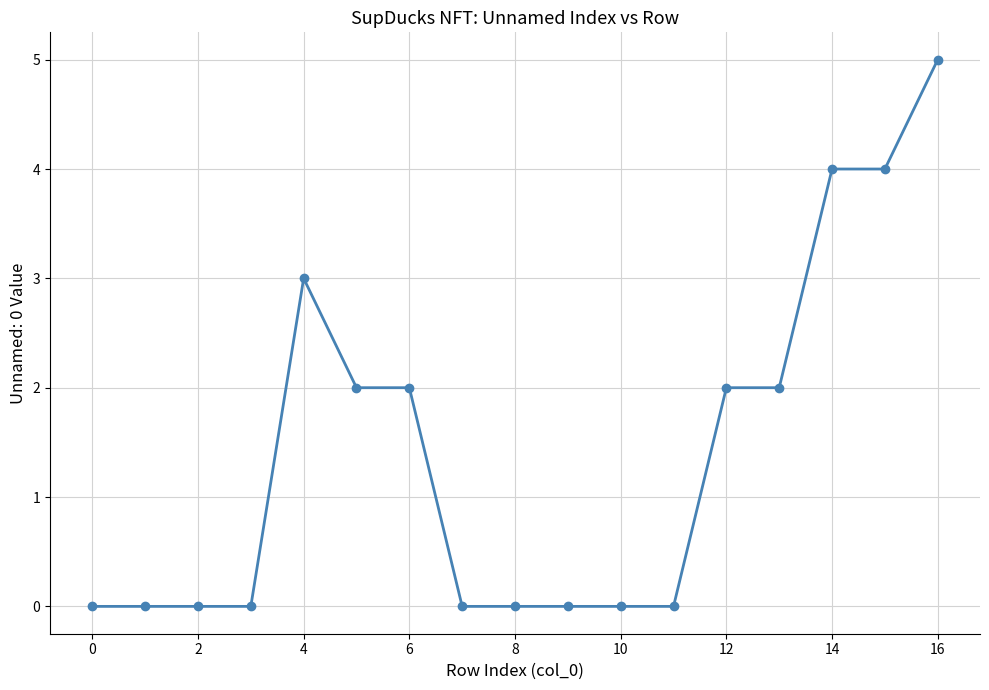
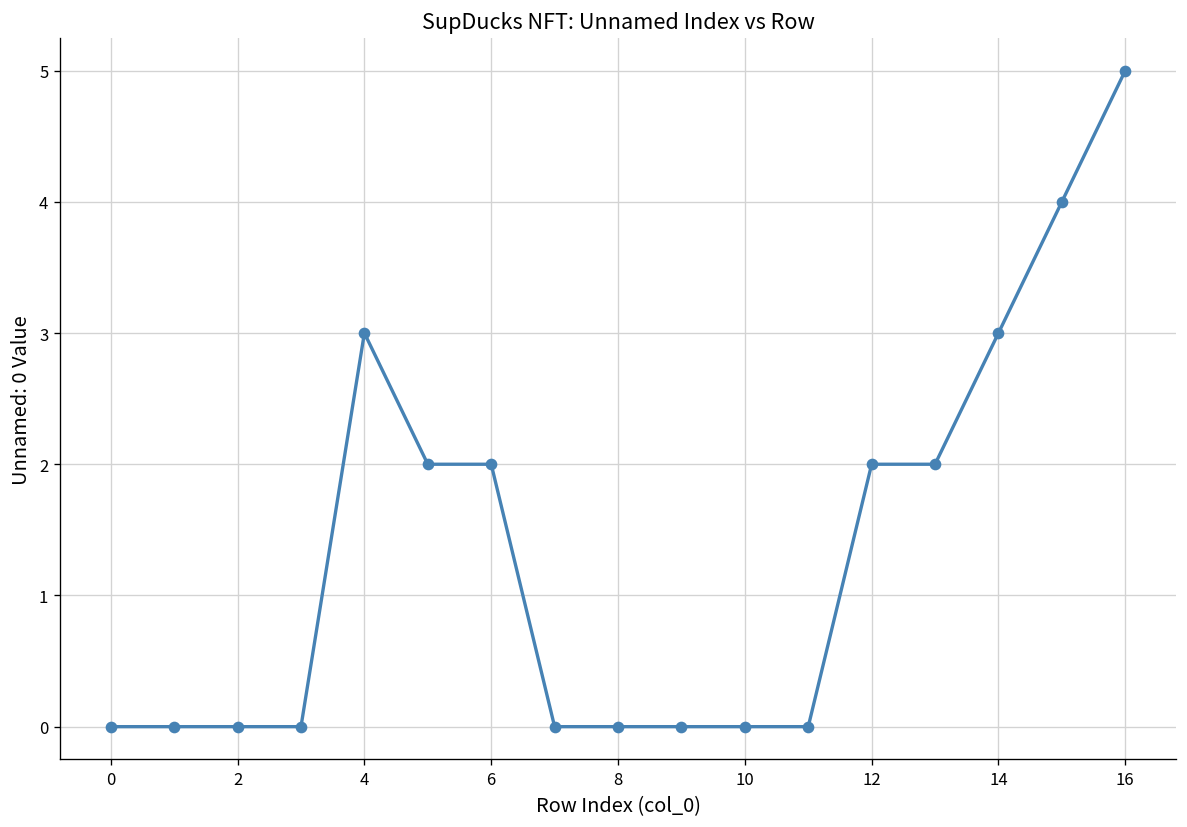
14: 4 -> 3
